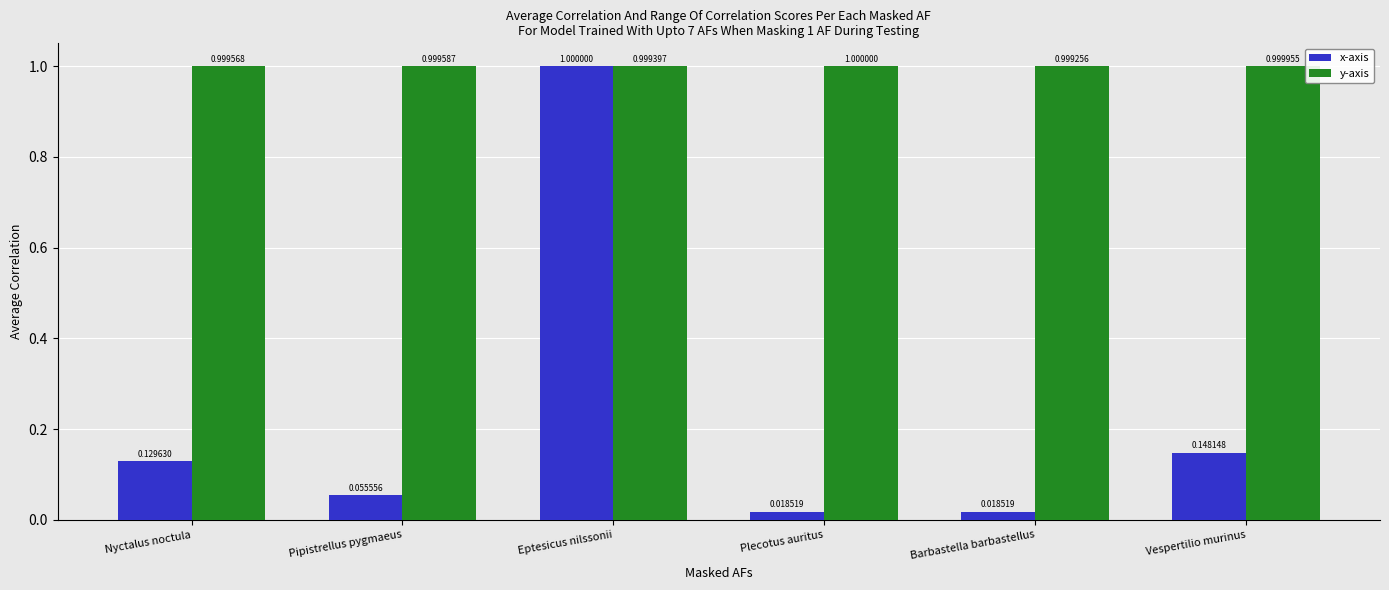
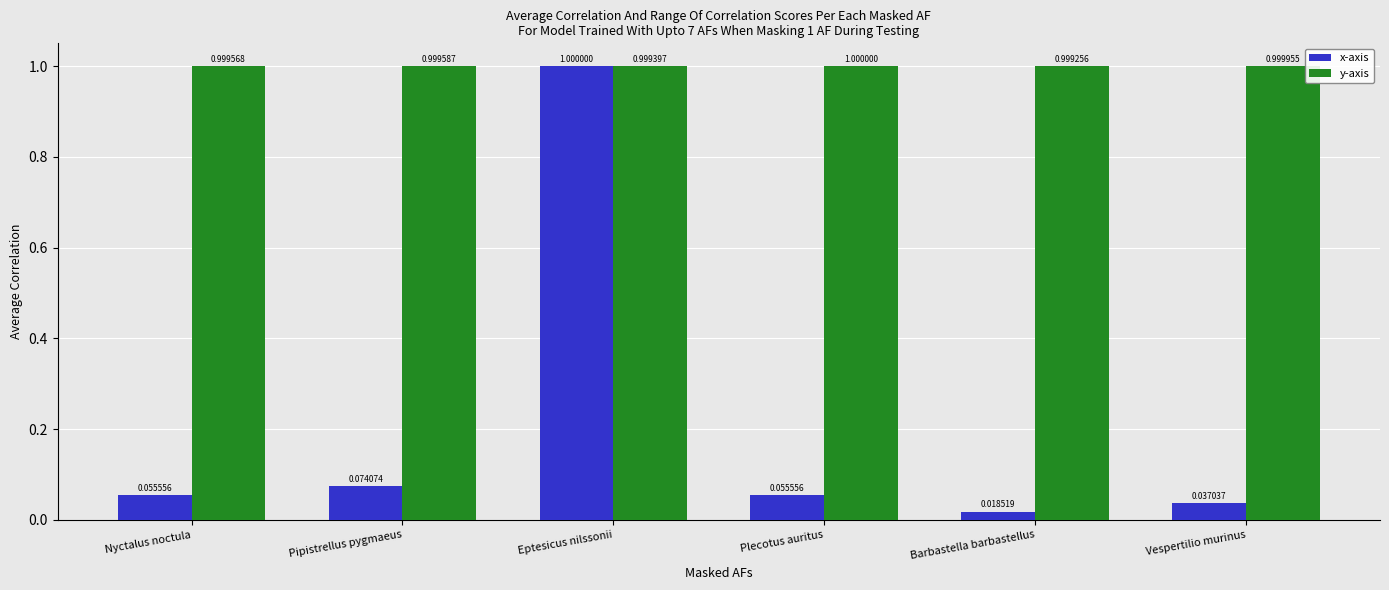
x-axis, Nyctalus noctula: 0.129630 -> 0.055556
x-axis, Pipistrellus pygmaeus: 0.055556 -> 0.074074
x-axis, Plecotus auritus: 0.018519 -> 0.055556
x-axis, Vespertilio murinus: 0.148148 -> 0.037037
